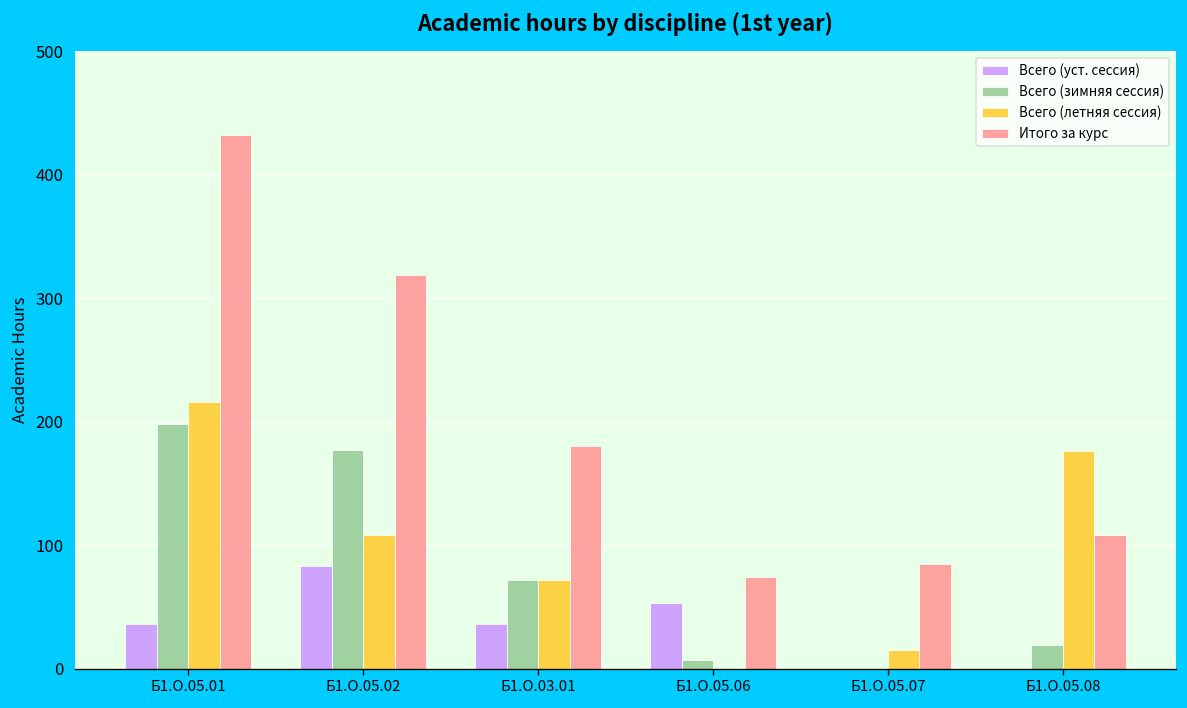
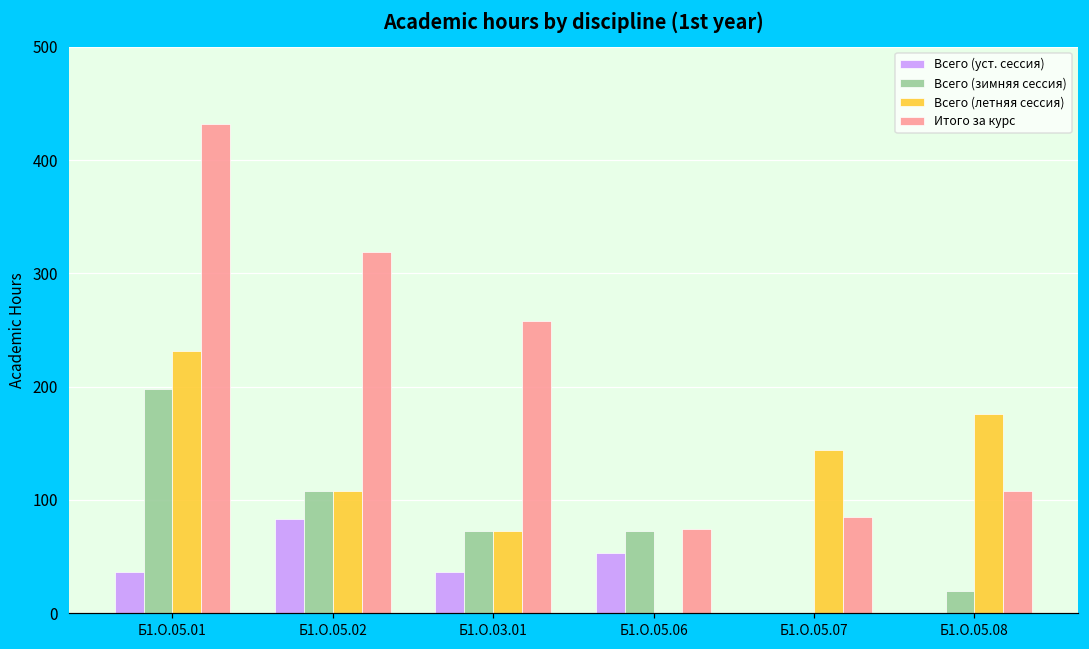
Всего (летняя сессия), Б1.О.05.01: 216 -> 231
Всего (зимняя сессия), Б1.О.05.02: 177 -> 108
Итого за курс, Б1.О.03.01: 180 -> 258
Всего (зимняя сессия), Б1.О.05.06: 7 -> 72
Всего (летняя сессия), Б1.О.05.07: 15 -> 144
